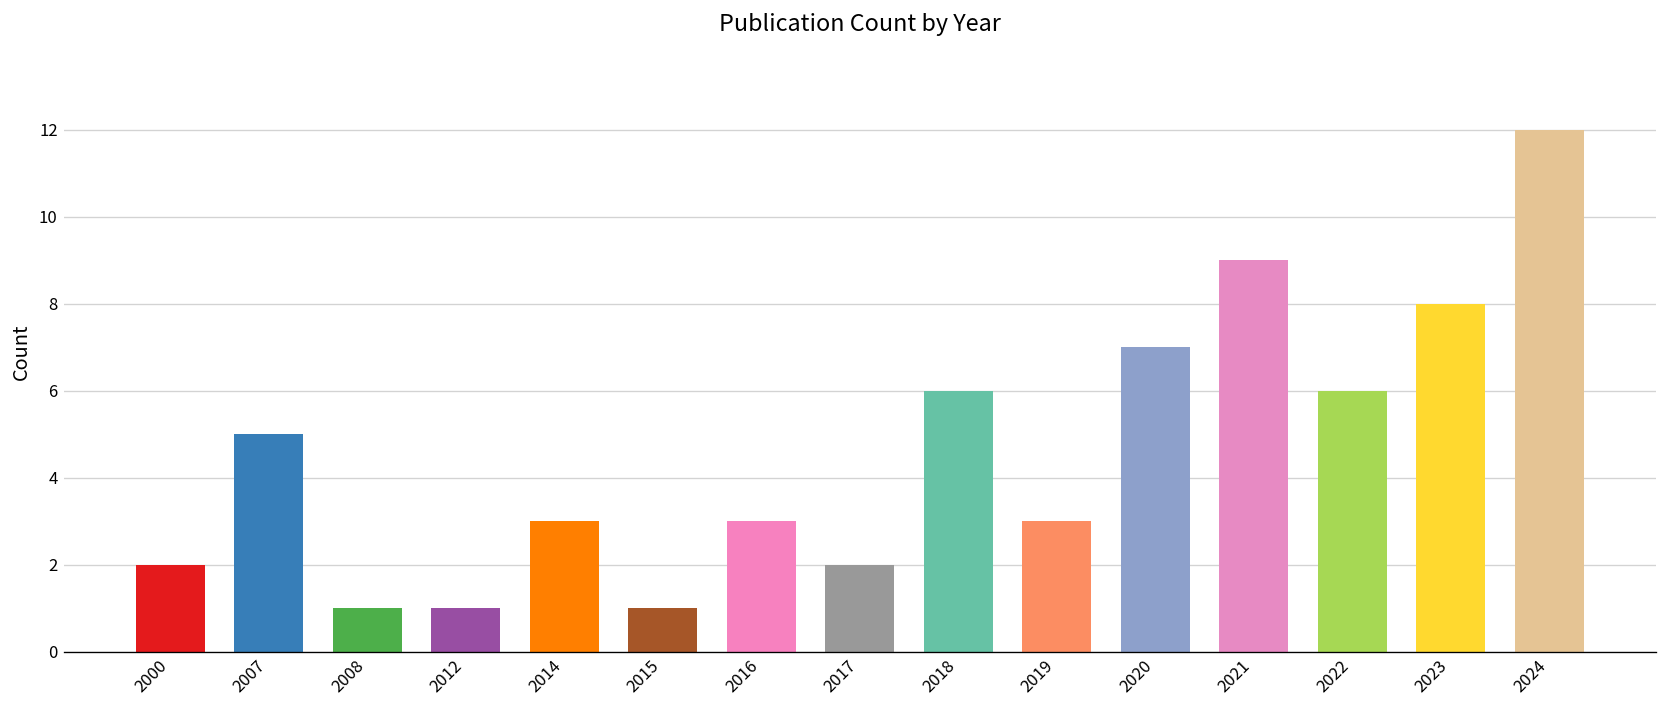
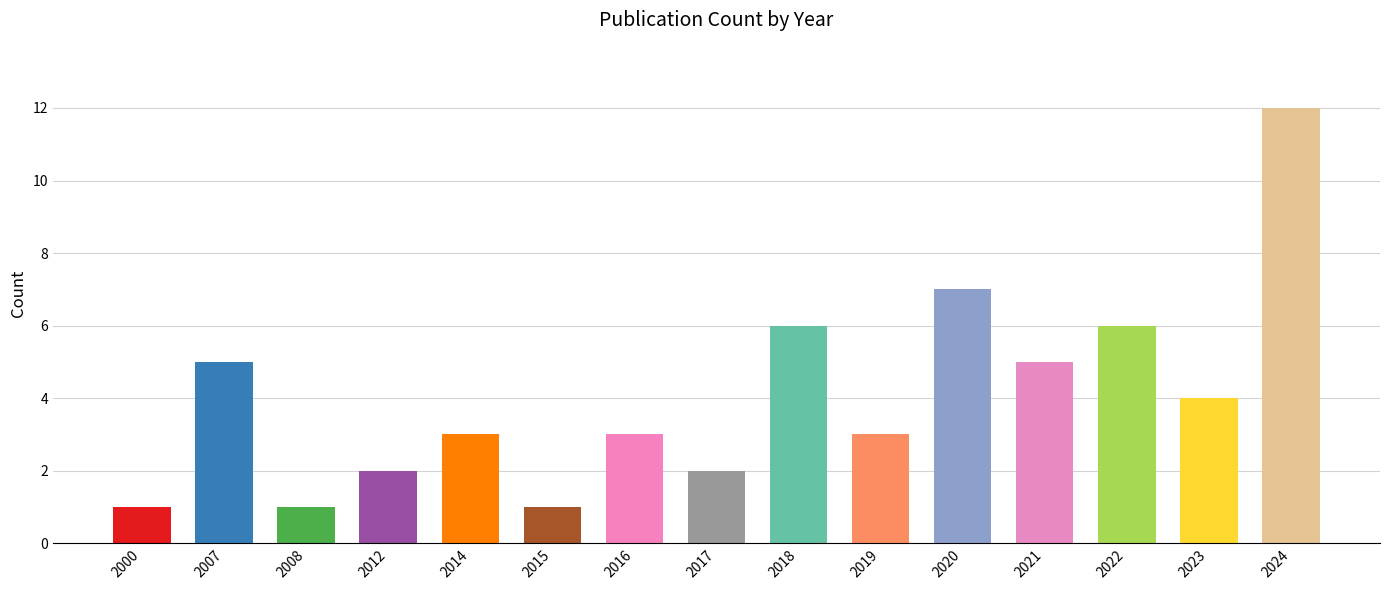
2000: 2 -> 1
2012: 1 -> 2
2021: 9 -> 5
2023: 8 -> 4
